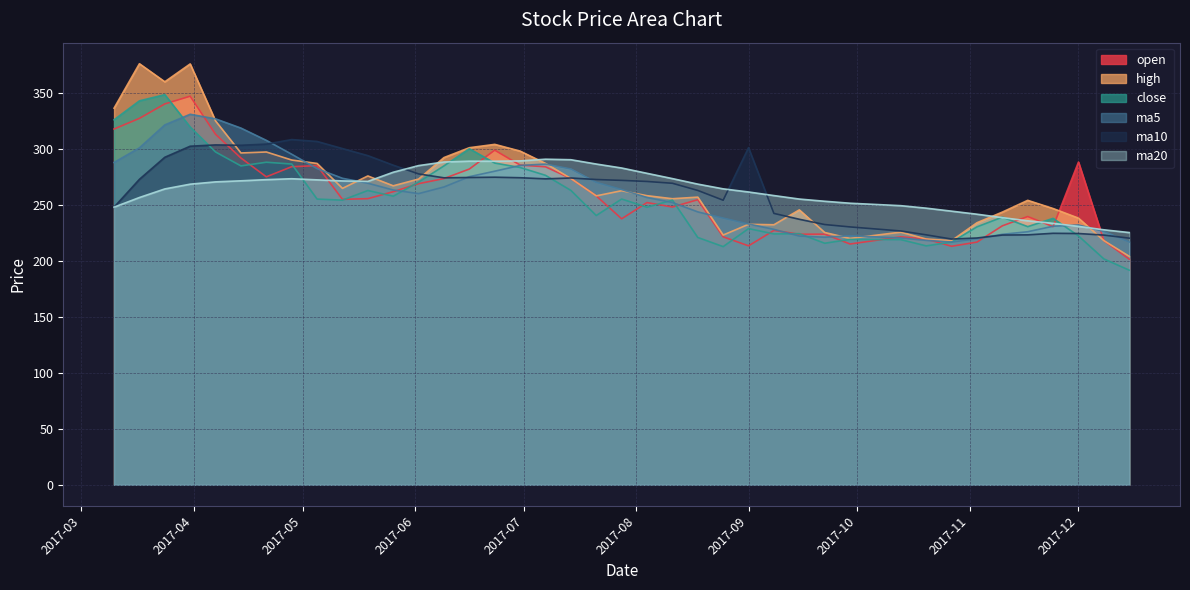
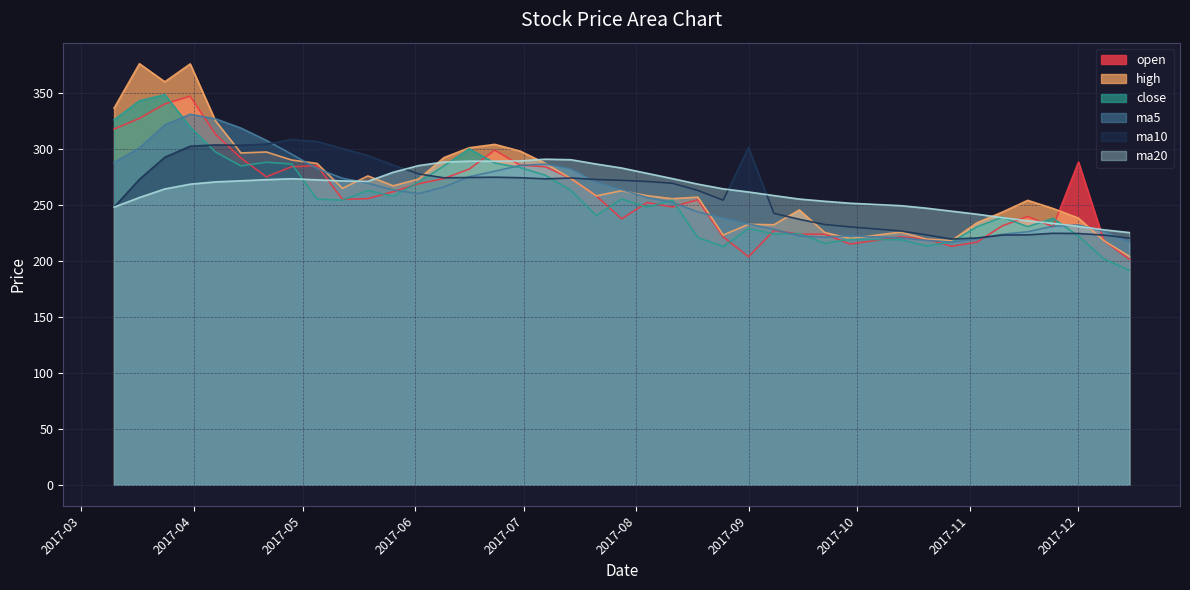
open, 2017-09: 213 -> 204
